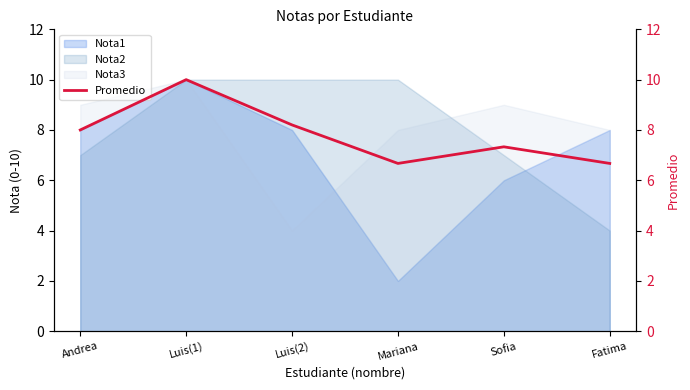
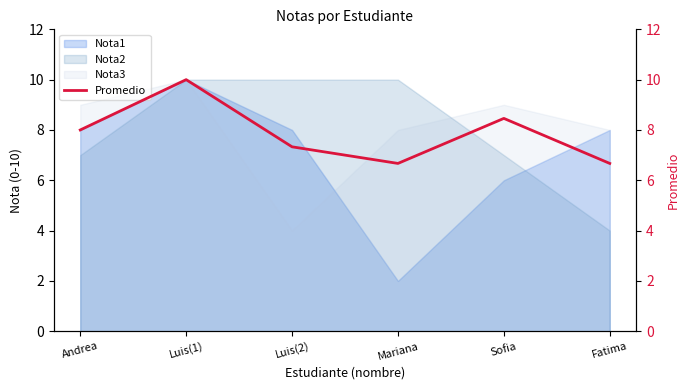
Promedio, Luis(2): 8.2 -> 7.3
Promedio, Sofia: 7.3 -> 8.5
